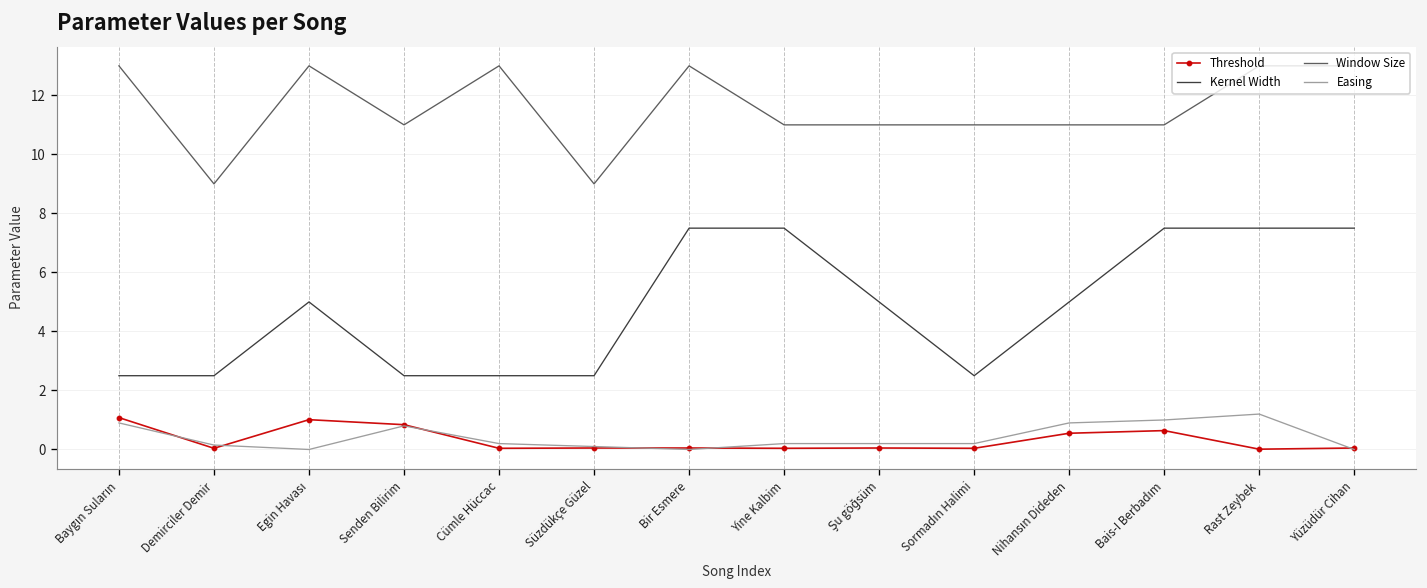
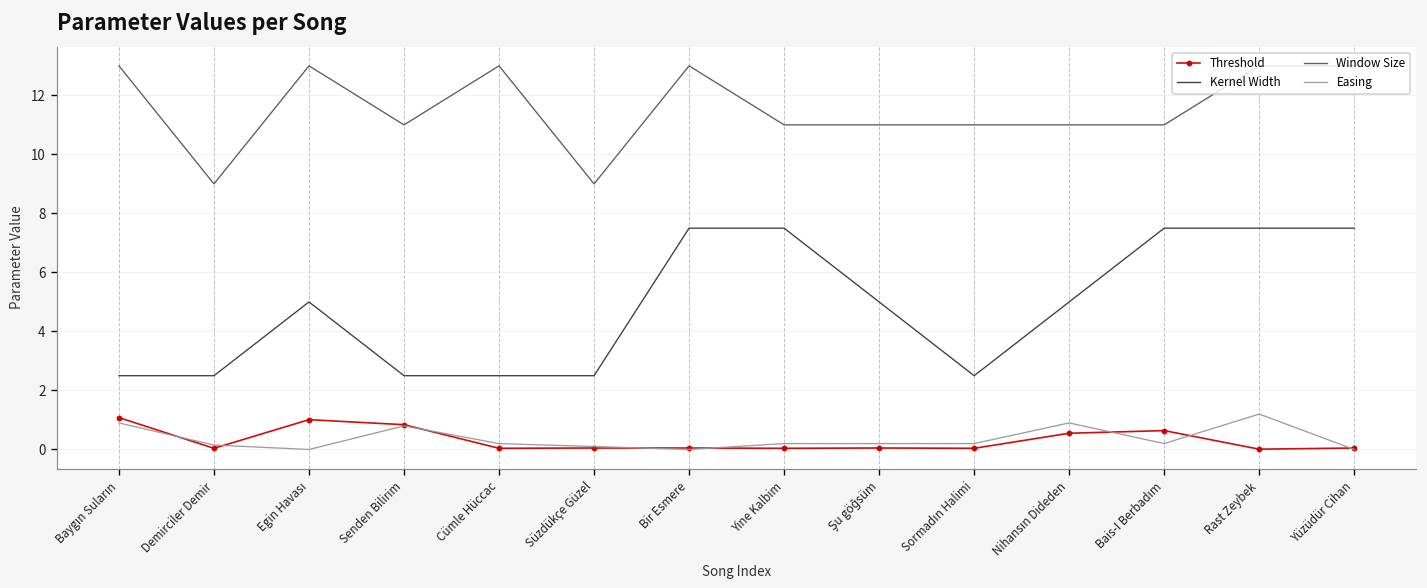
Easing, Bais-I Berbadım: 1.0 -> 0.2
